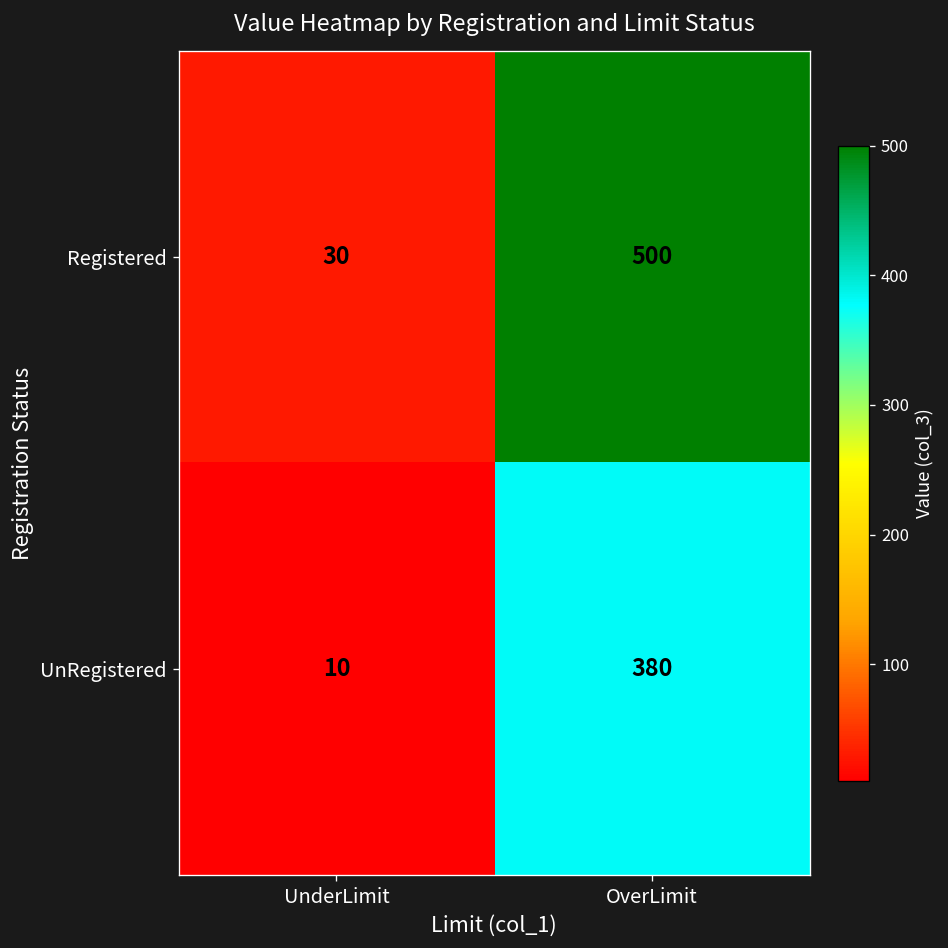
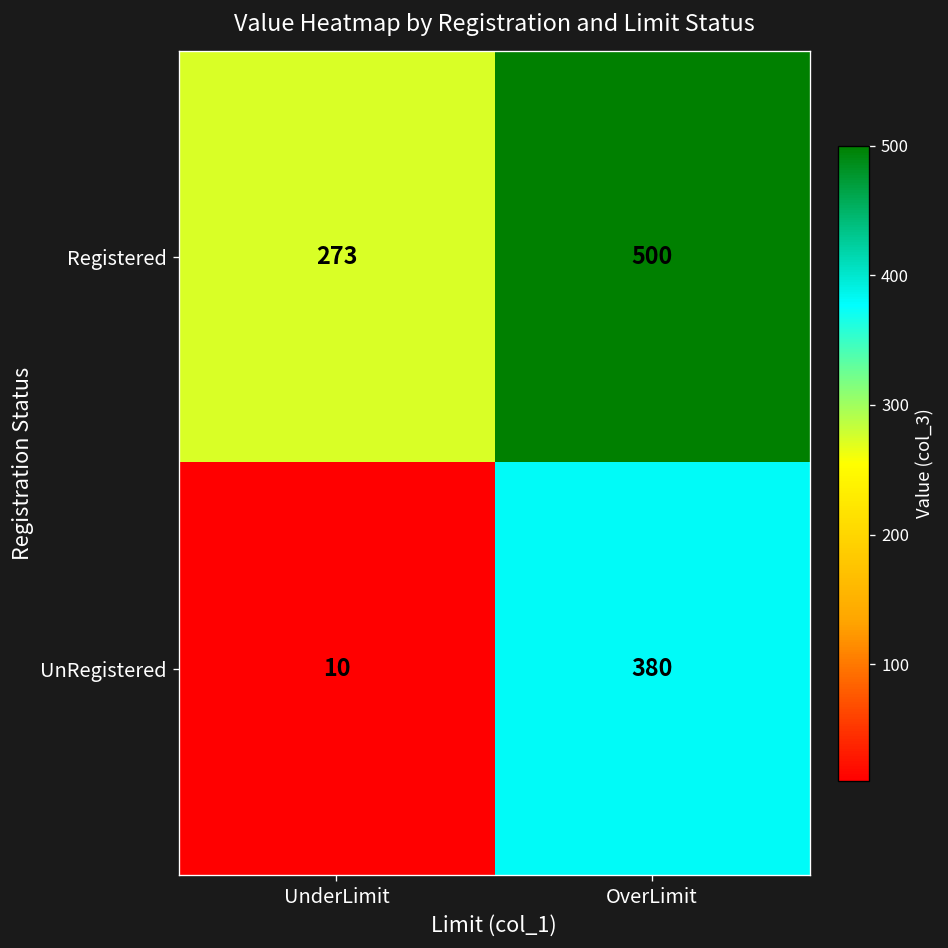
Registered, UnderLimit: 30 -> 273
